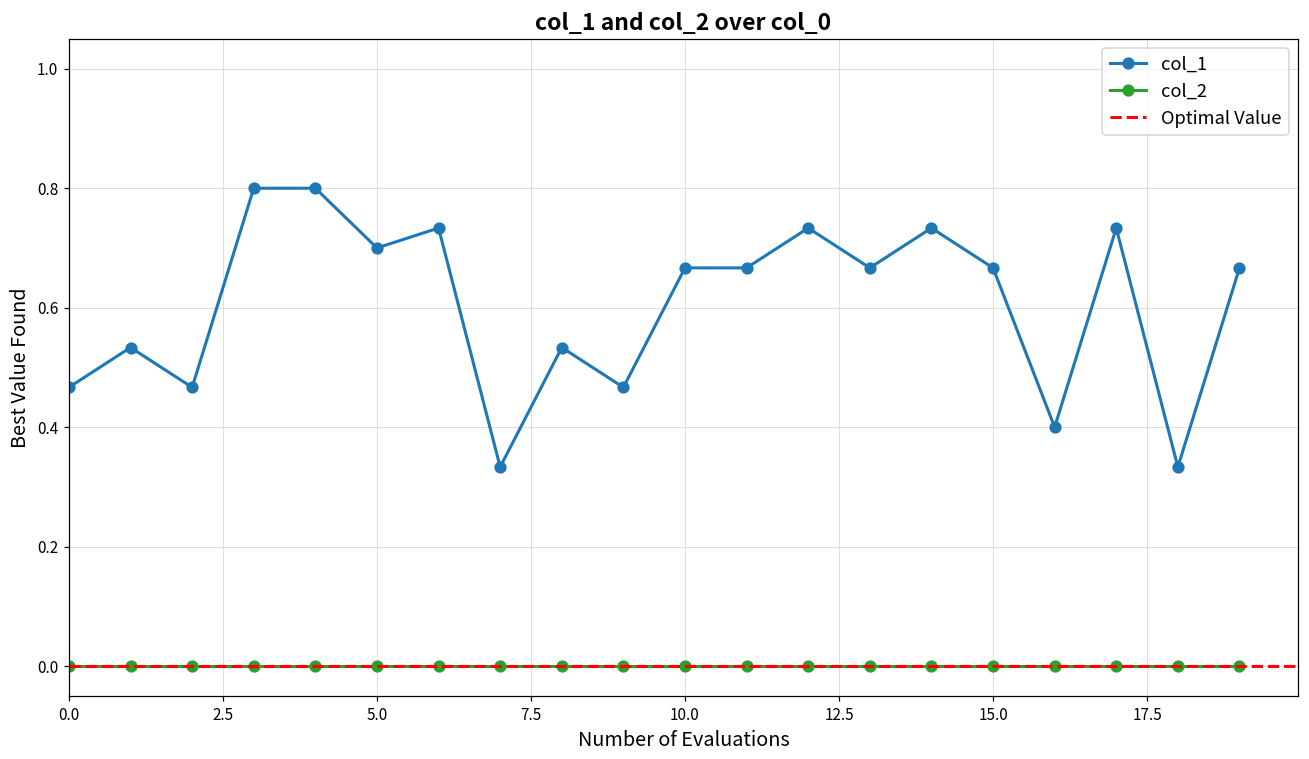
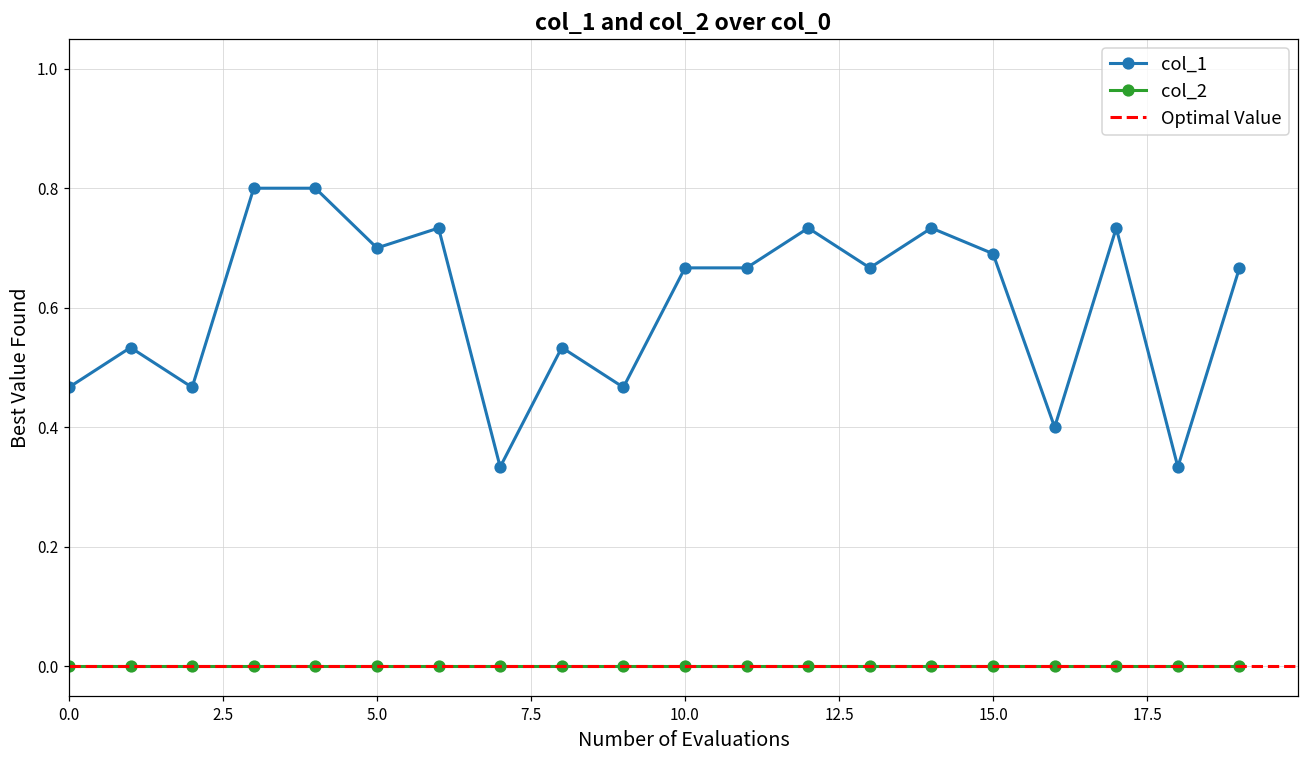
col_1, 15.0: 0.67 -> 0.69
